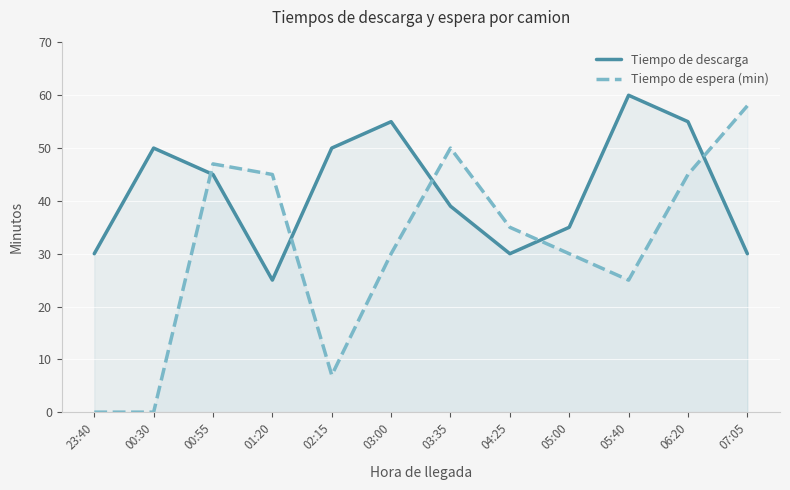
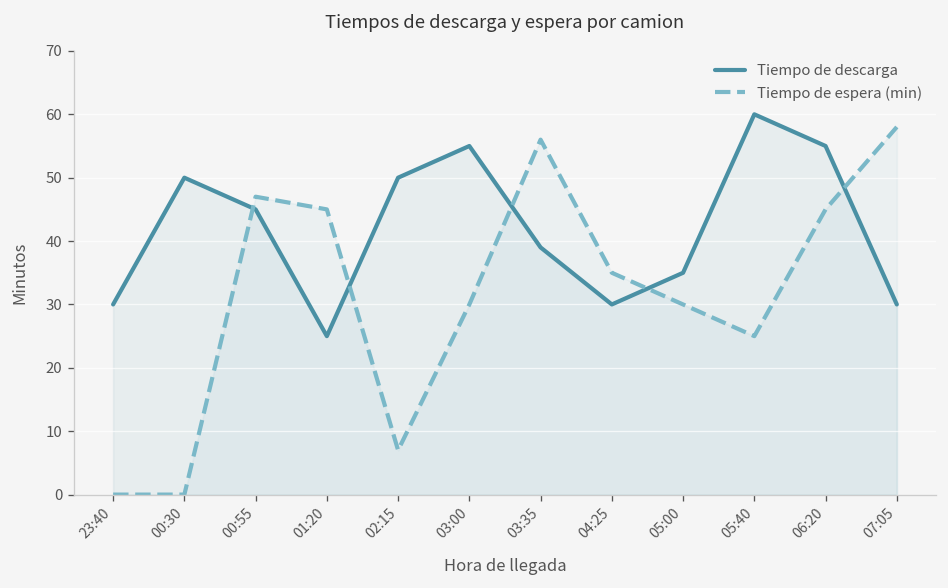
Tiempo de espera (min), 03:35: 50 -> 56
